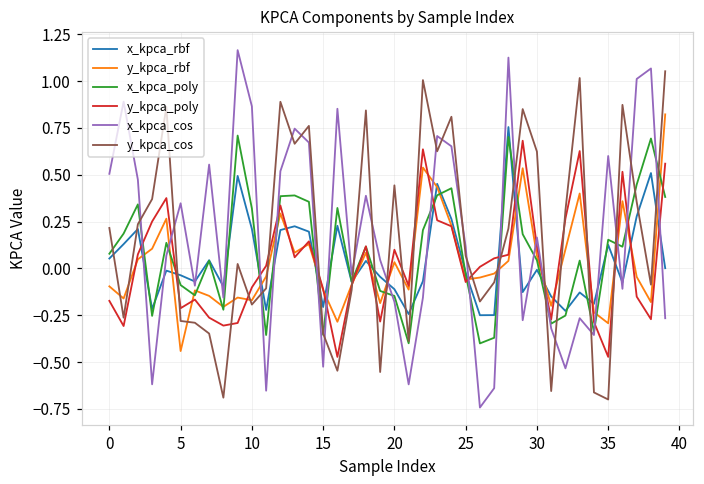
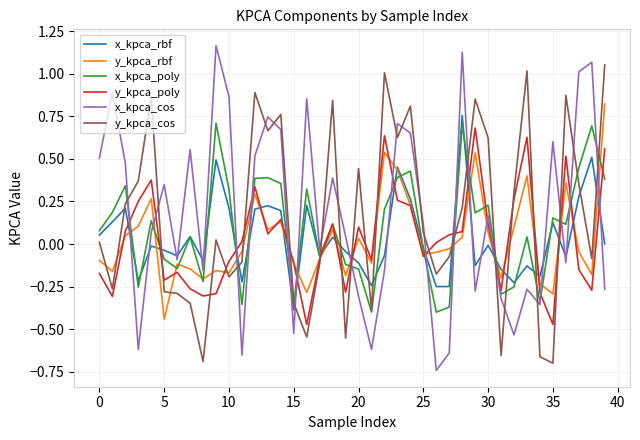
y_kpca_cos, 0: 0.22 -> 0.01
x_kpca_rbf, 15: -0.21 -> -0.39
x_kpca_cos, 20: -0.18 -> -0.31
x_kpca_poly, 30: 0.04 -> 0.23
